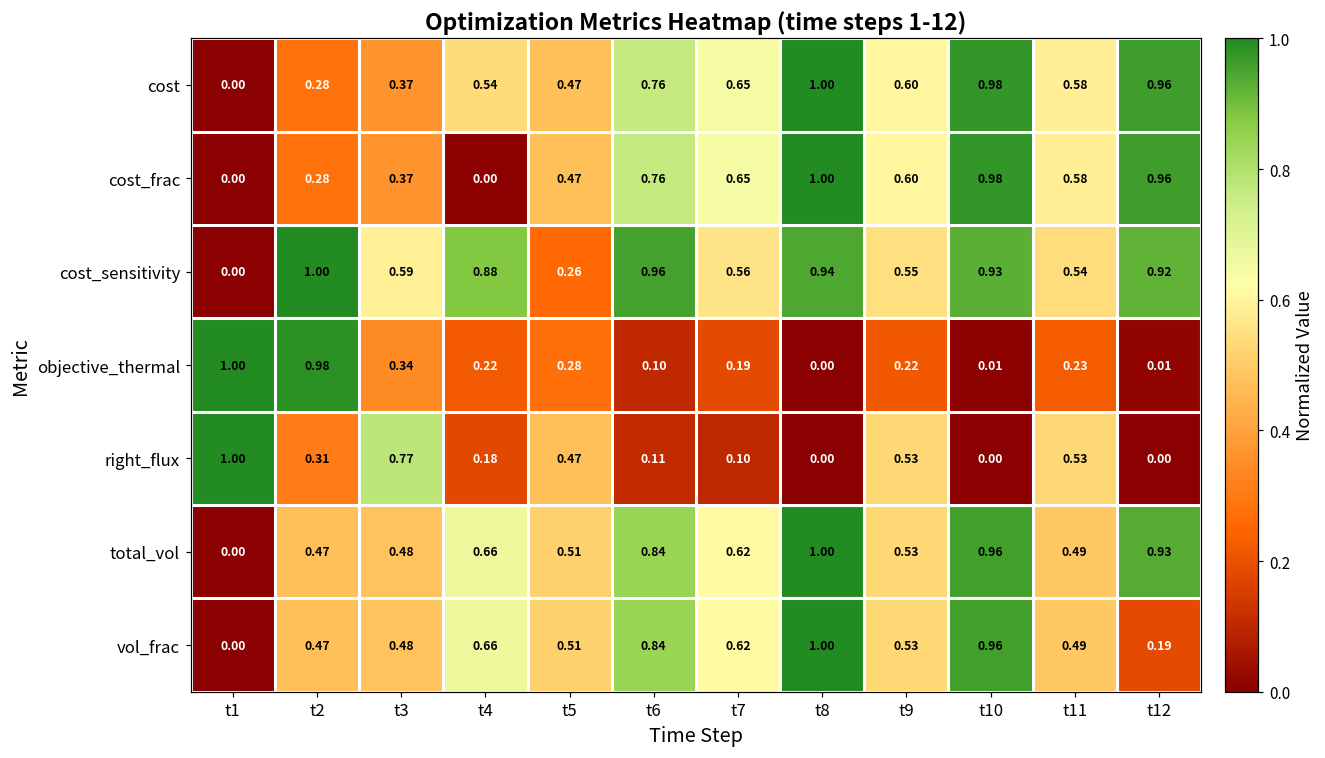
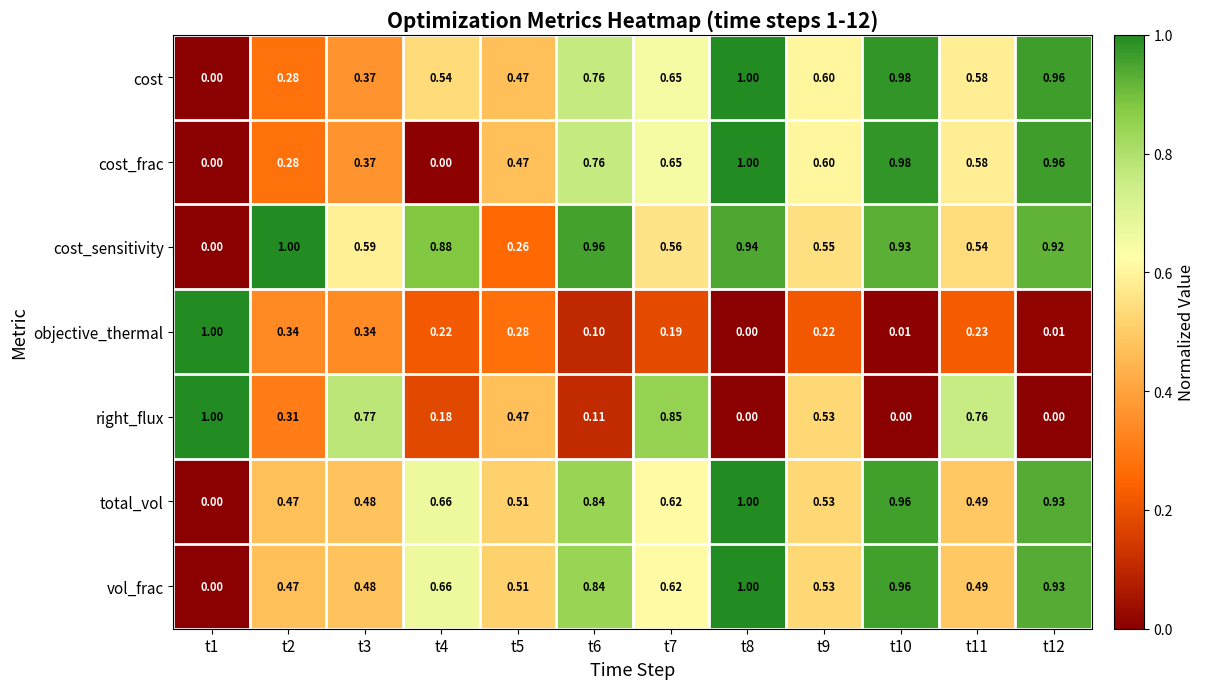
objective_thermal, t2: 0.98 -> 0.34
right_flux, t7: 0.10 -> 0.85
right_flux, t11: 0.53 -> 0.76
vol_frac, t12: 0.19 -> 0.93
